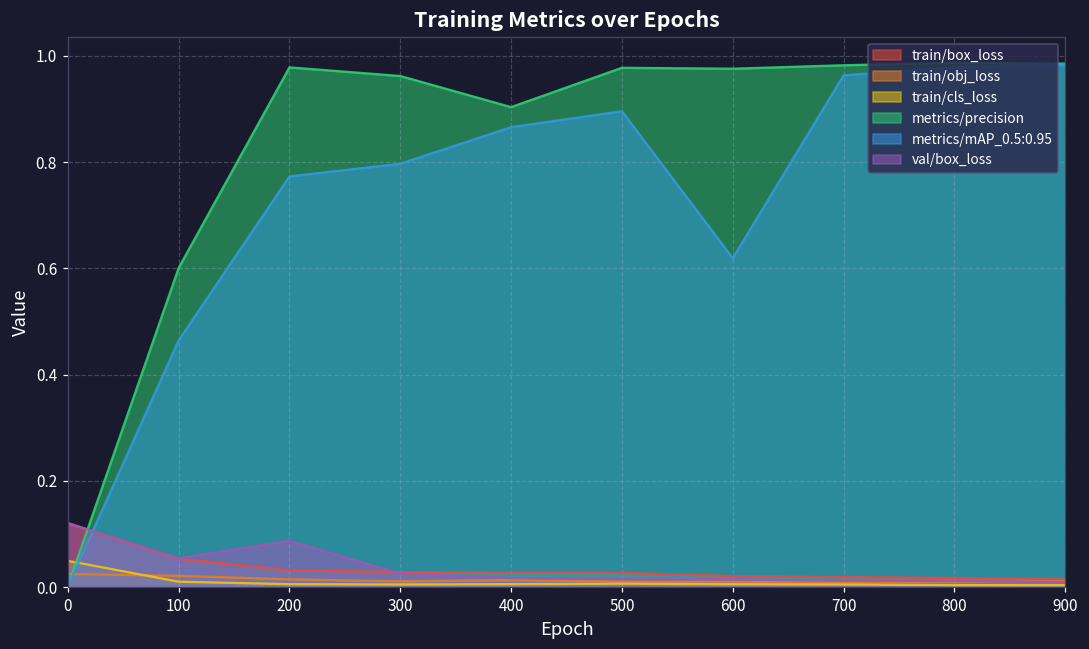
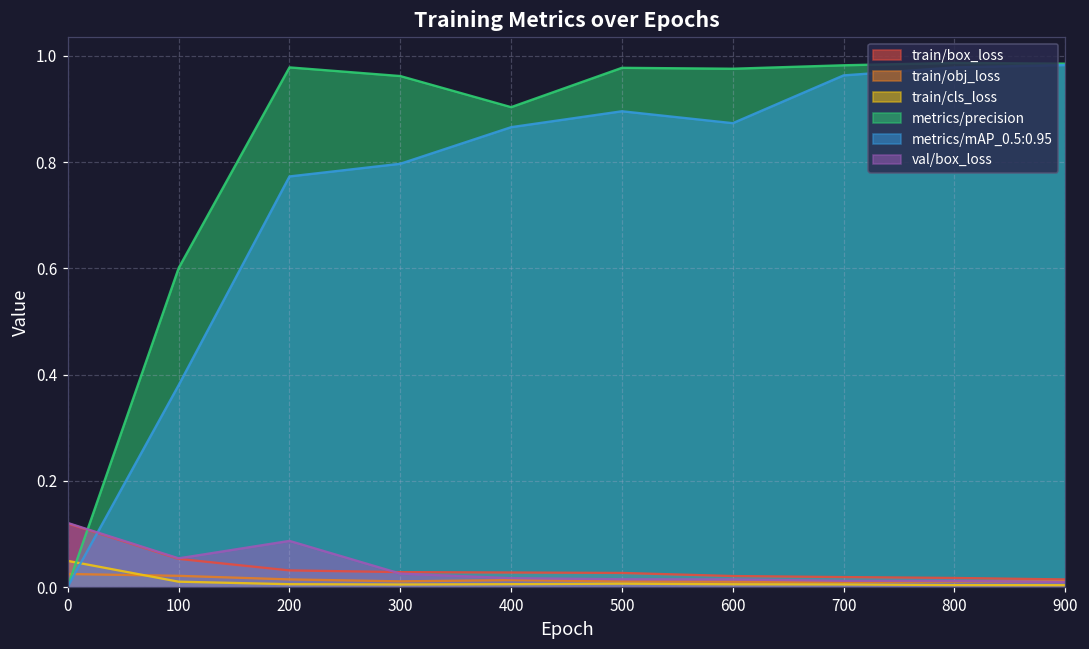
metrics/mAP_0.5:0.95, 100: 0.46 -> 0.38
metrics/mAP_0.5:0.95, 600: 0.62 -> 0.87
